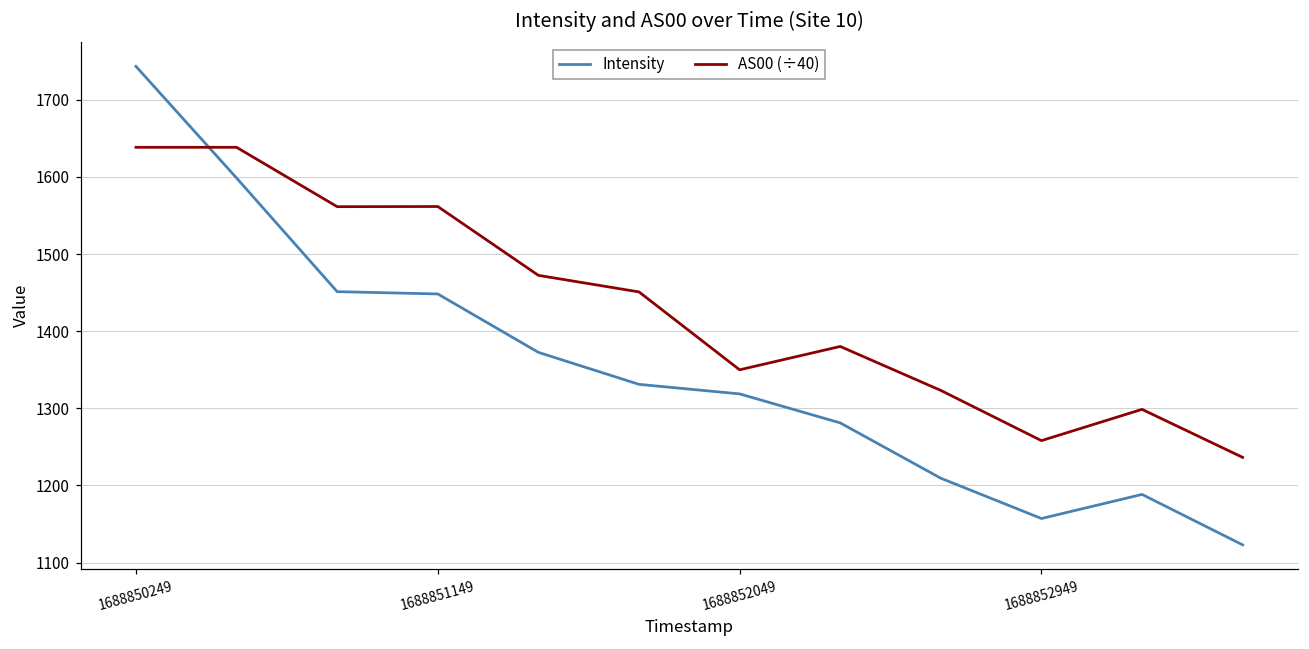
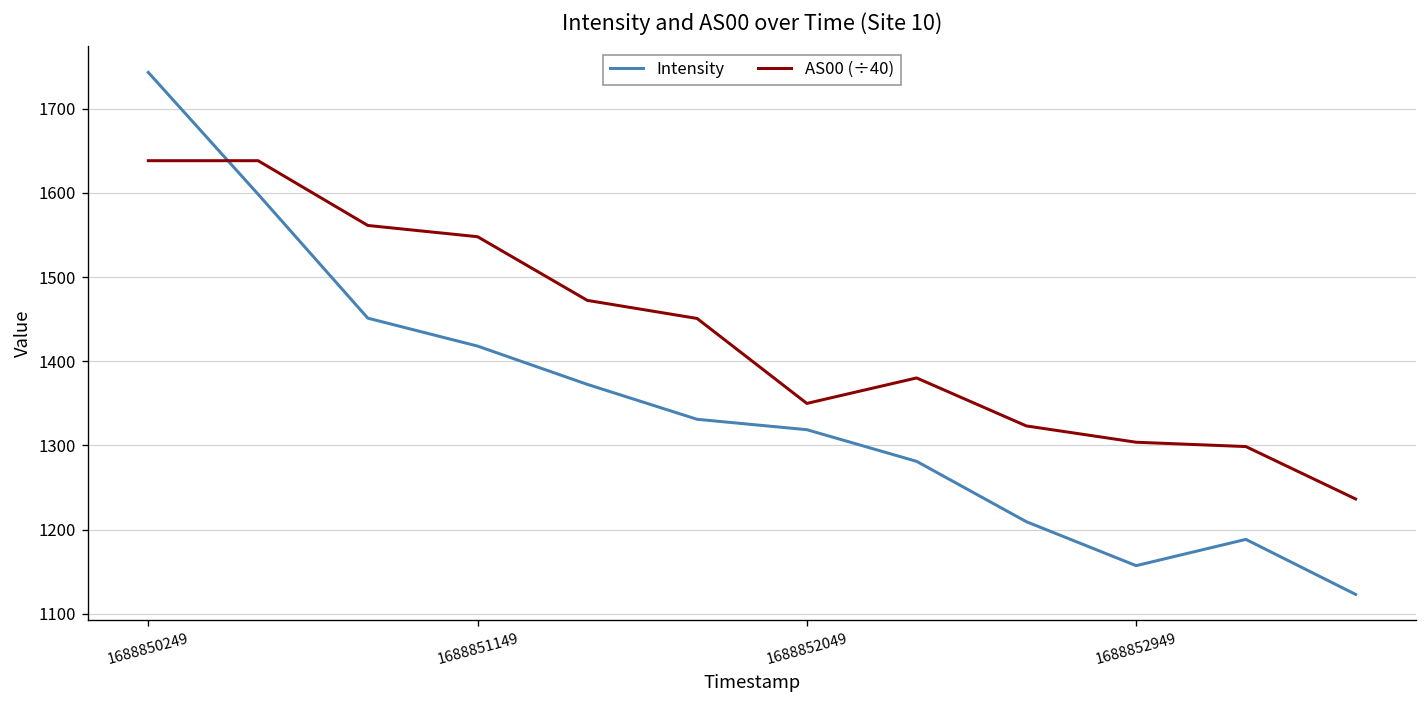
Intensity, 1688851149: 1450 -> 1420
AS00 (÷40), 1688851149: 1560 -> 1550
AS00 (÷40), 1688852949: 1260 -> 1300
